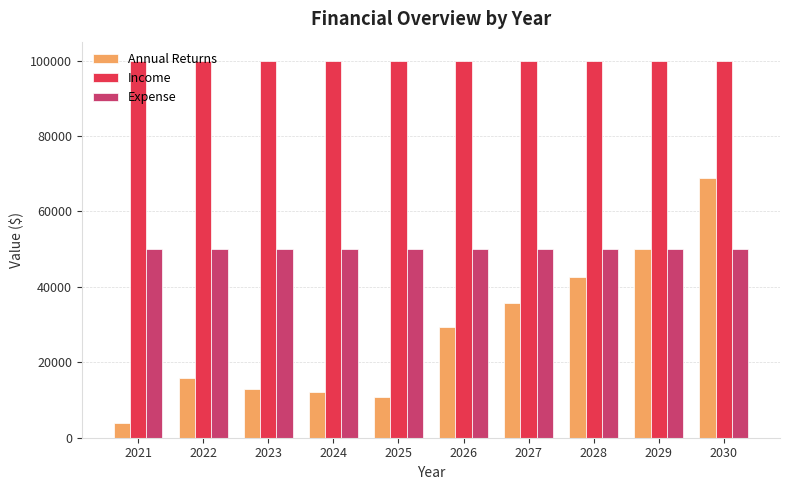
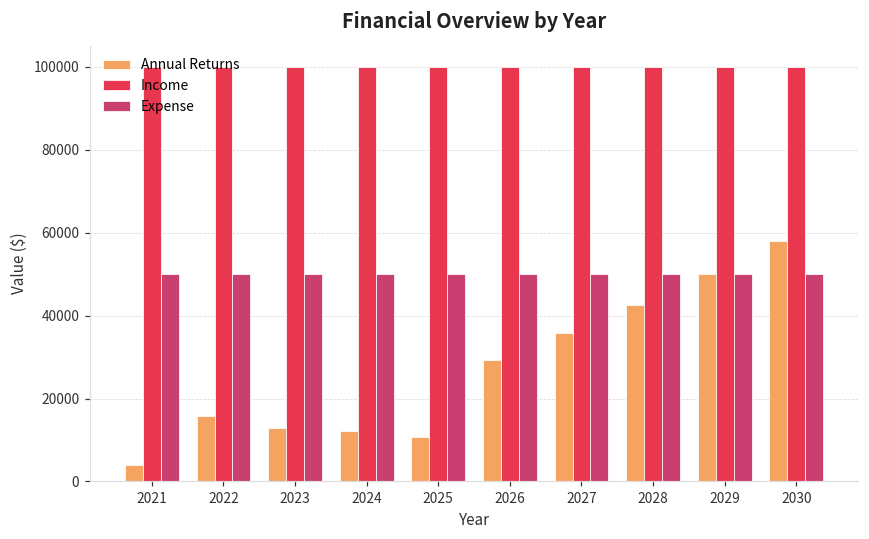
Annual Returns, 2030: 69000 -> 58000
